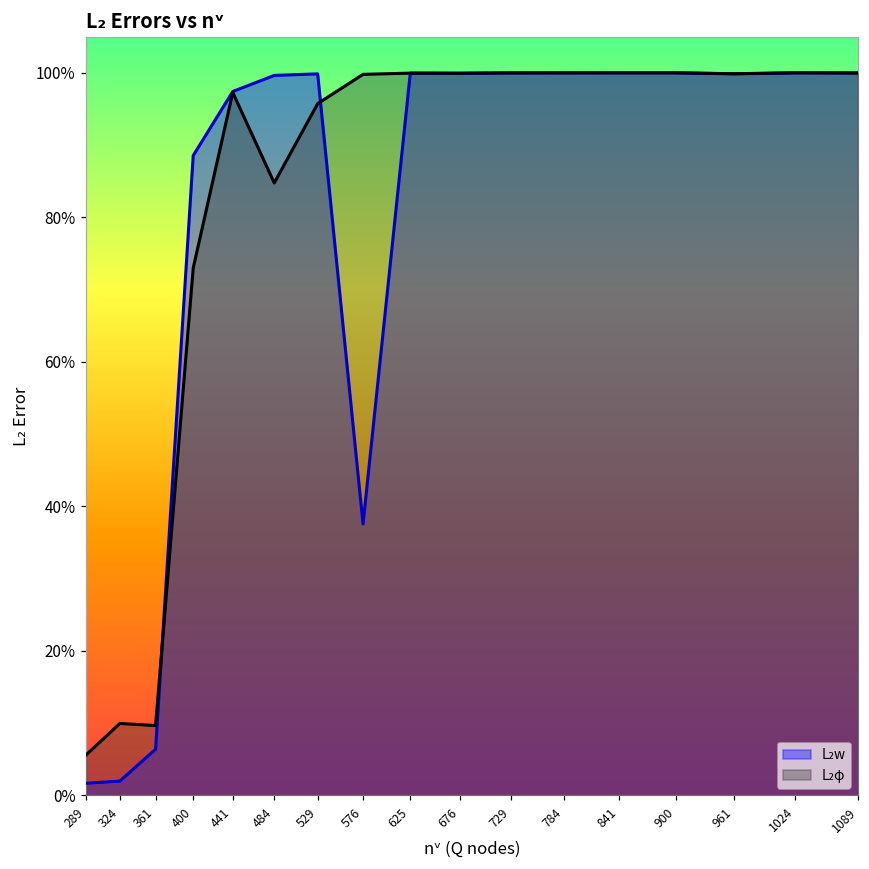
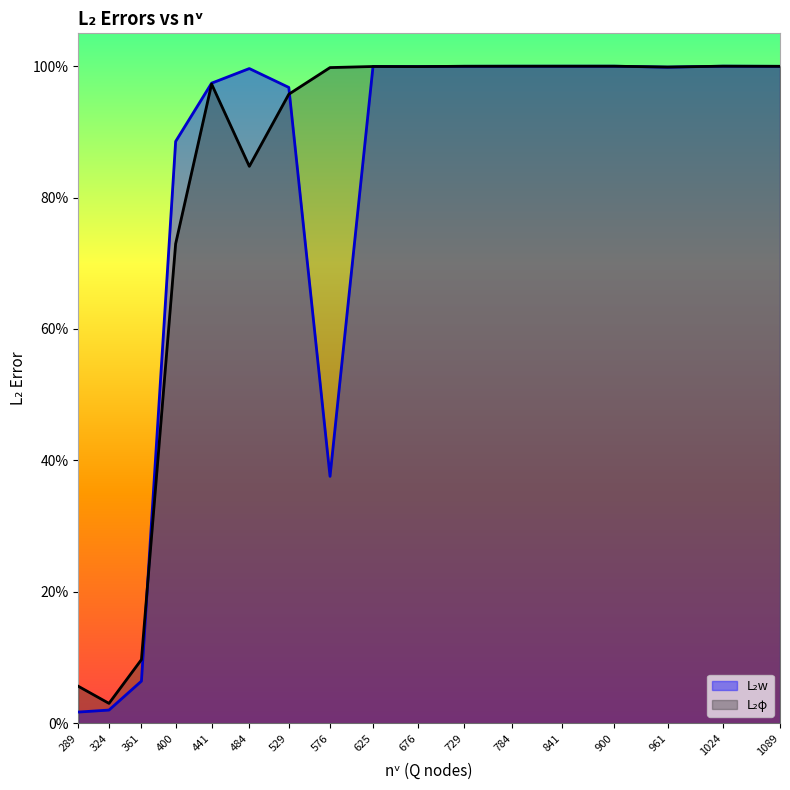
L₂φ, 324: 10% -> 3%
L₂w, 529: 100% -> 97%
